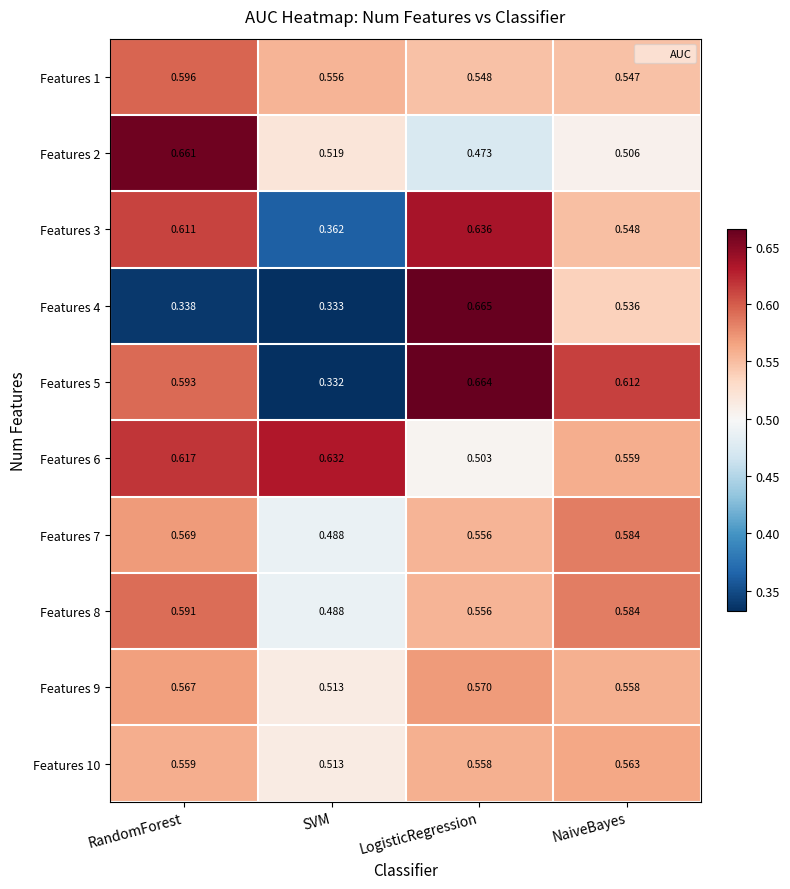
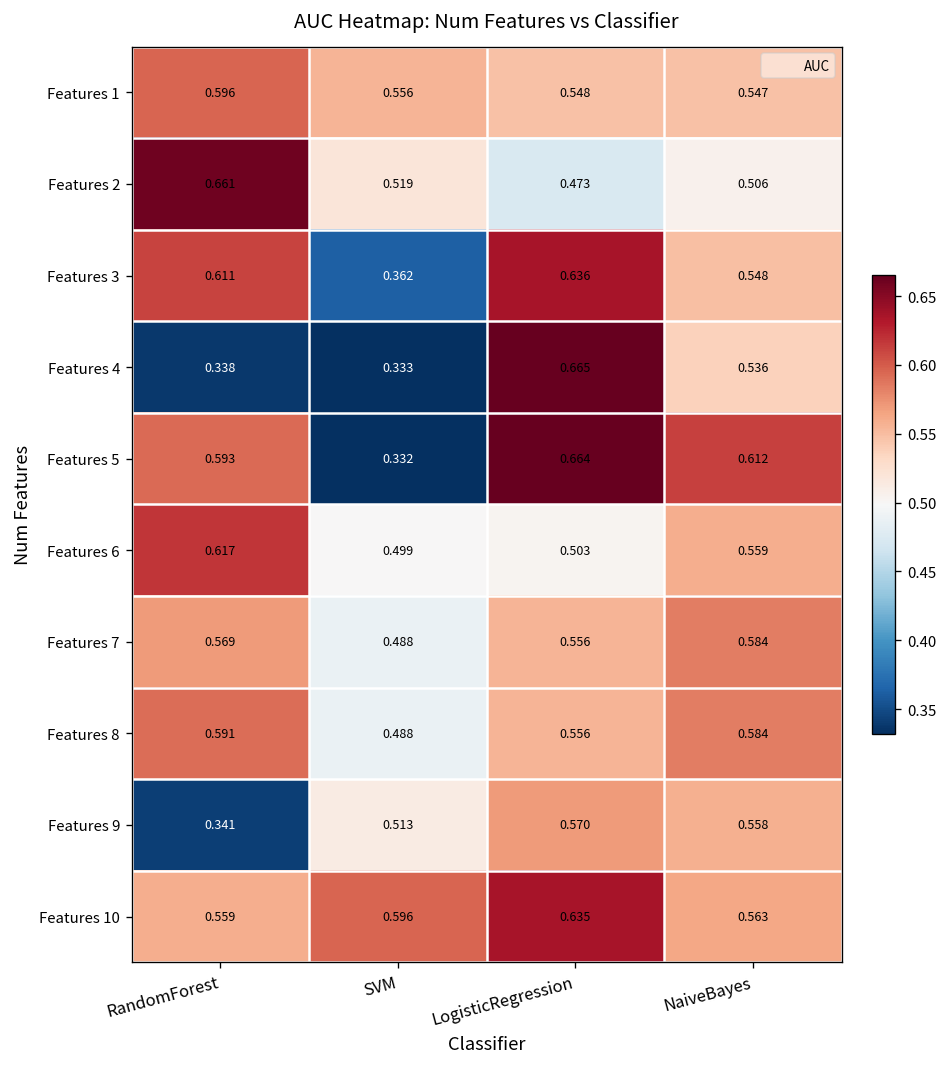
Features 6, SVM: 0.632 -> 0.499
Features 9, RandomForest: 0.567 -> 0.341
Features 10, SVM: 0.513 -> 0.596
Features 10, LogisticRegression: 0.558 -> 0.635
